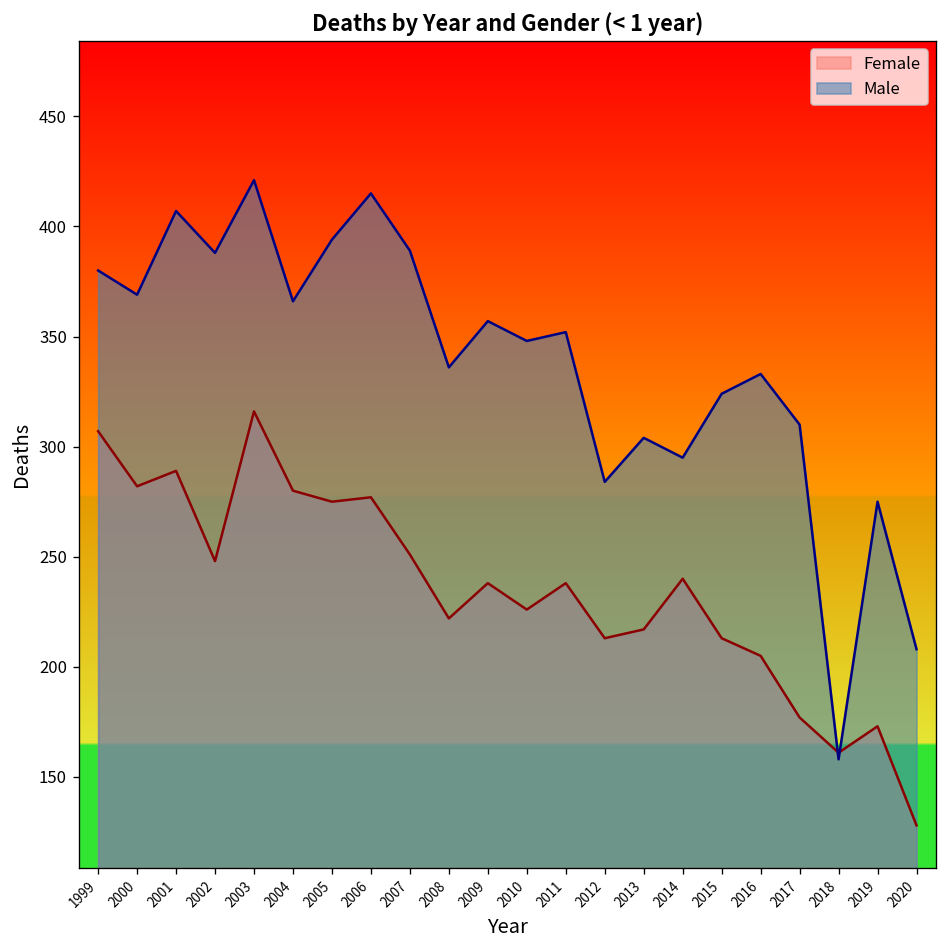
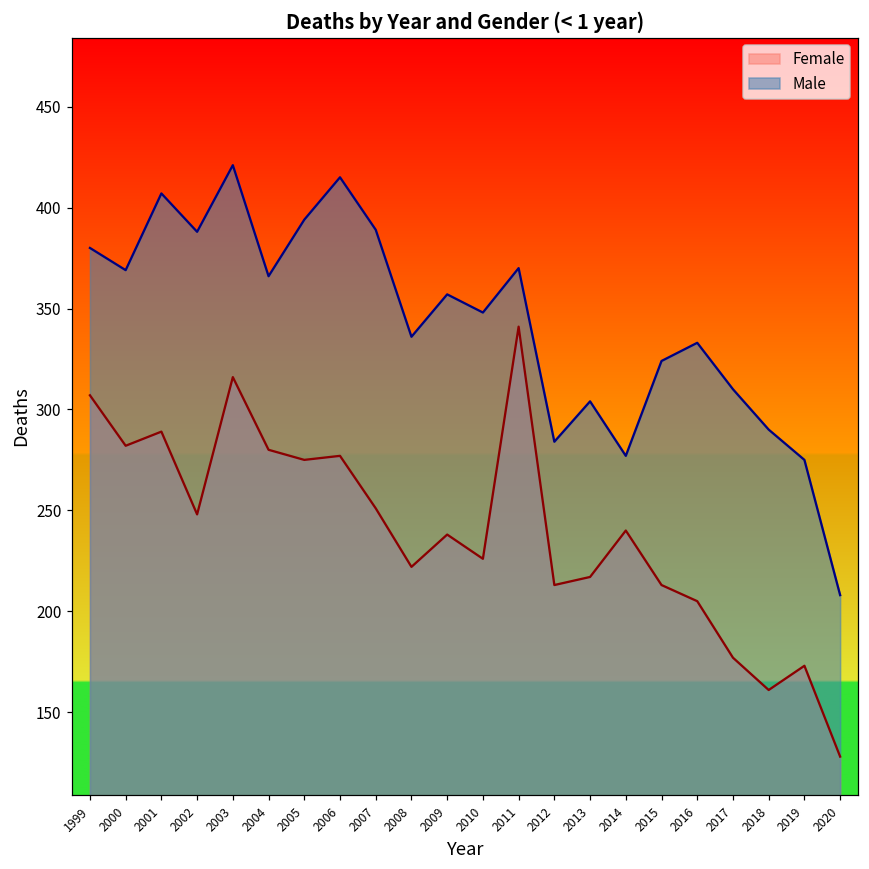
Female, 2011: 238 -> 341
Male, 2011: 352 -> 370
Male, 2014: 295 -> 277
Male, 2018: 158 -> 290
